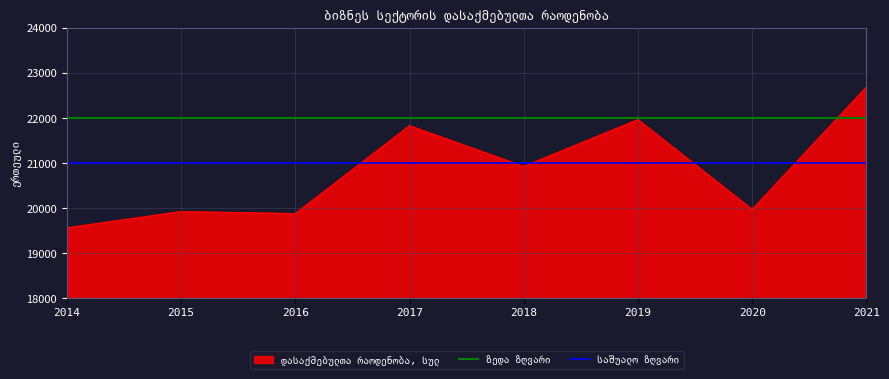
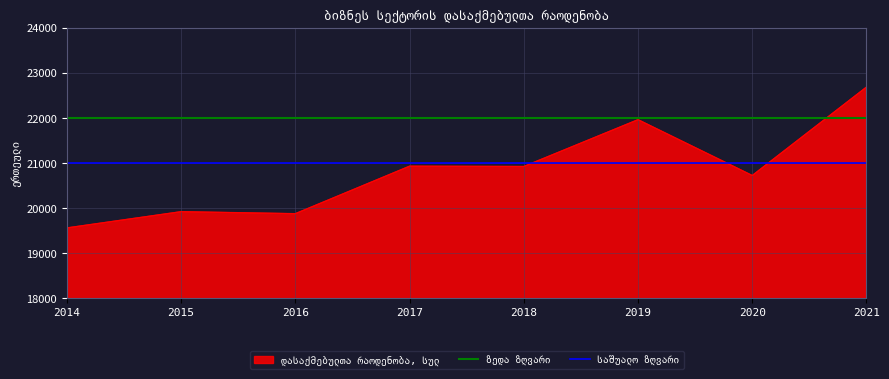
2017: 21800 -> 20900
2020: 20000 -> 20700
